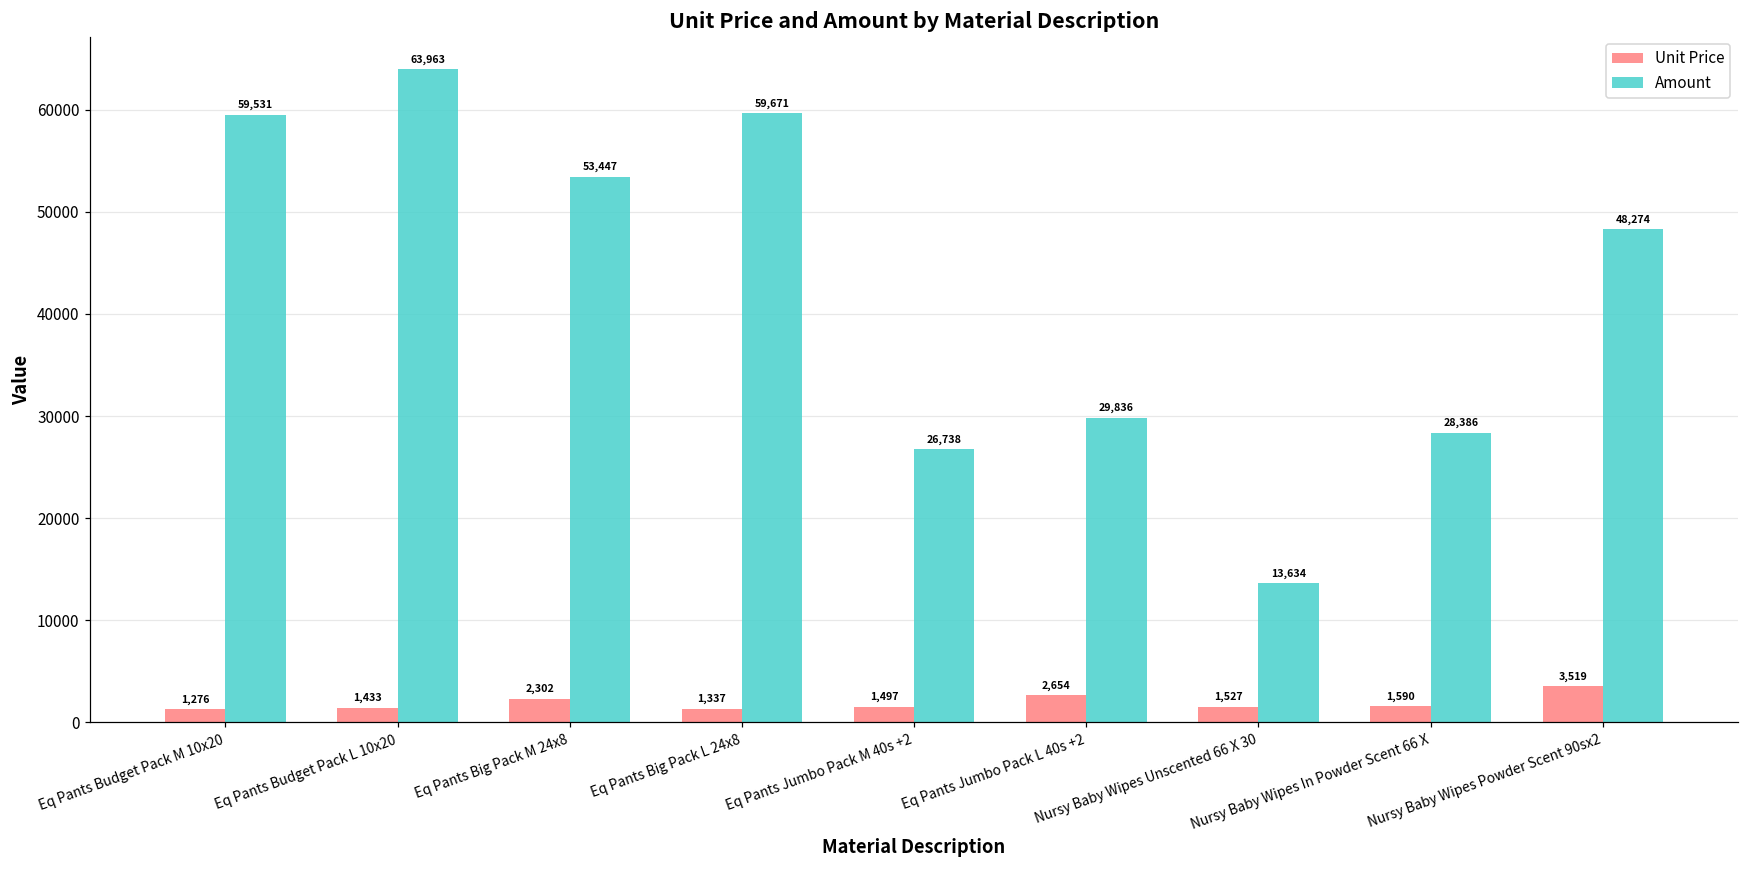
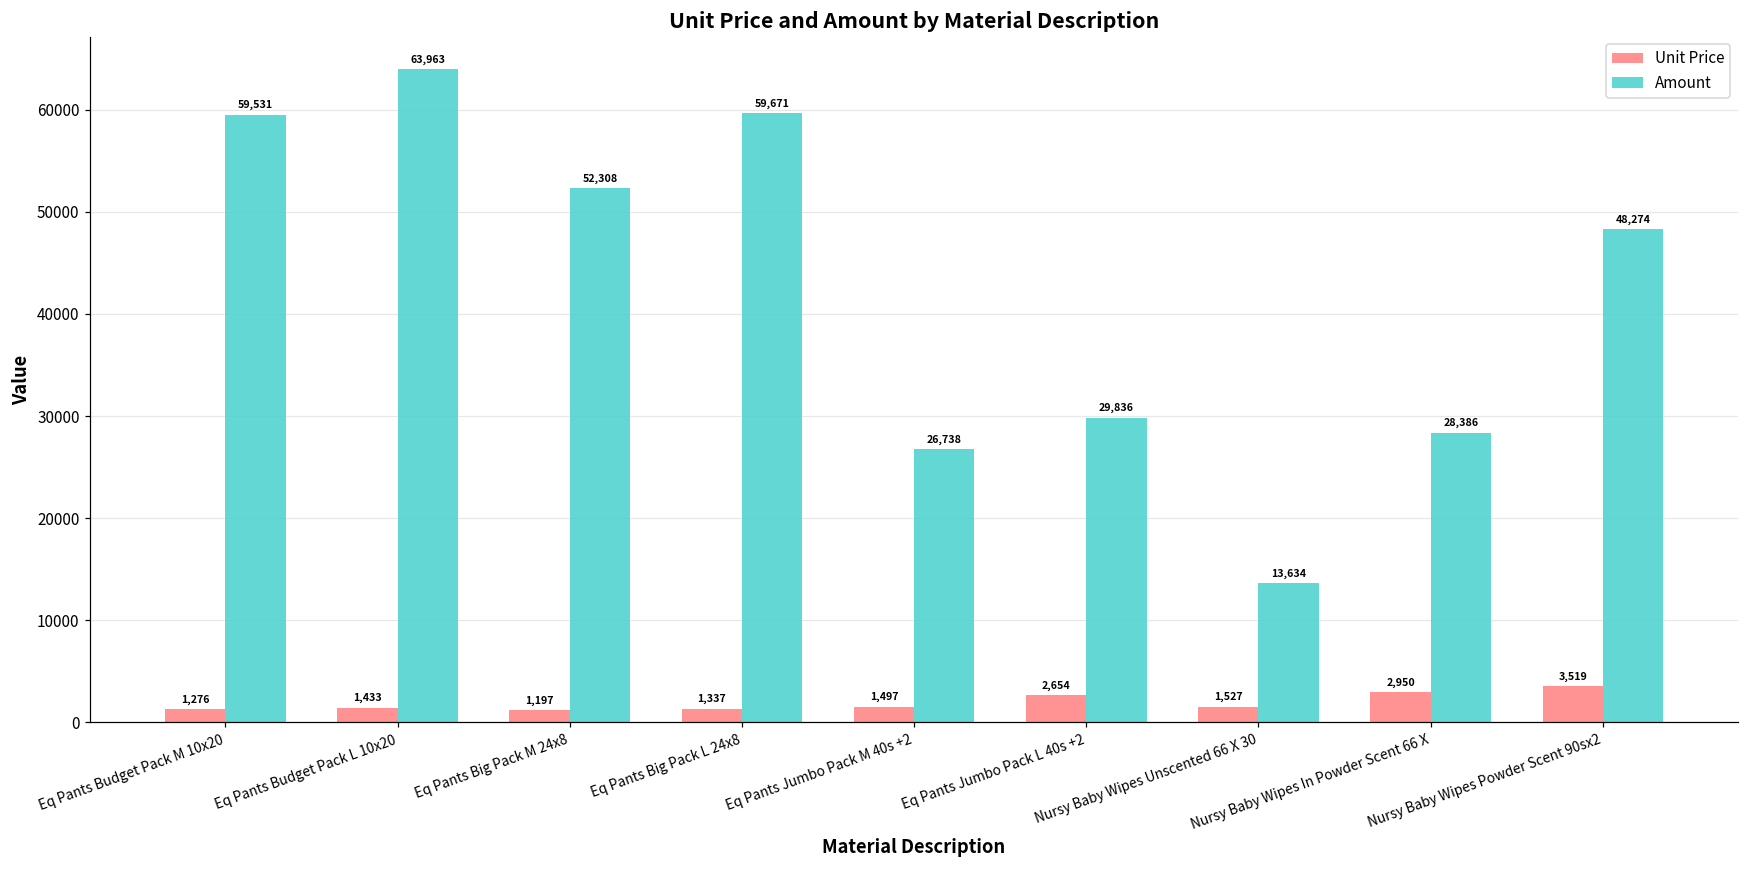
Unit Price, Eq Pants Big Pack M 24x8: 2,302 -> 1,197
Amount, Eq Pants Big Pack M 24x8: 53,447 -> 52,308
Unit Price, Nursy Baby Wipes In Powder Scent 66 X: 1,590 -> 2,950
